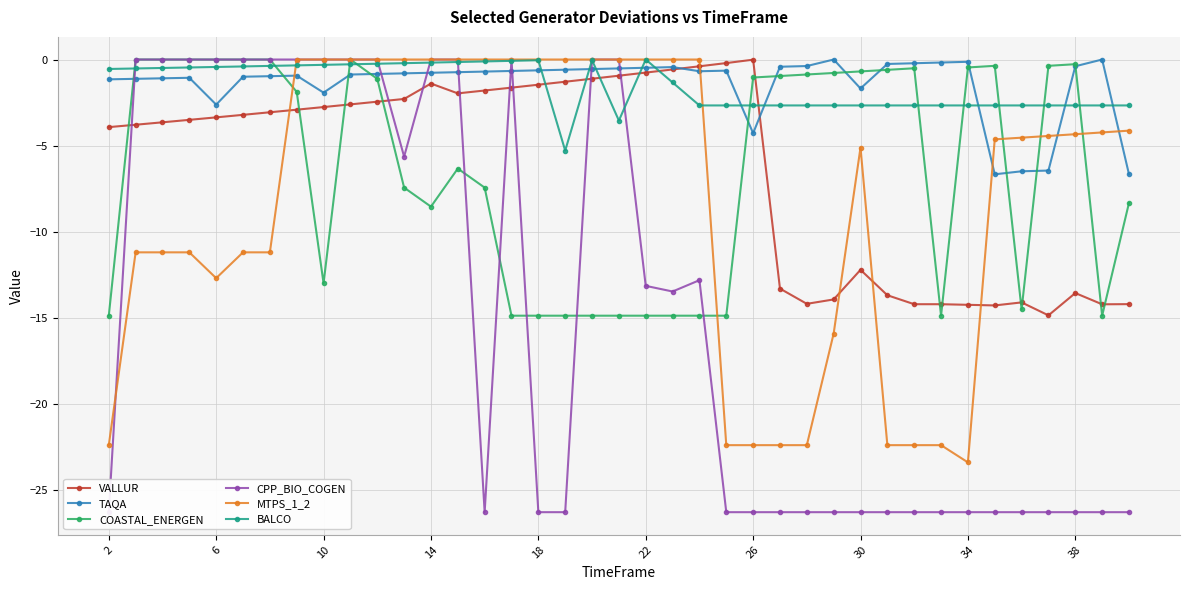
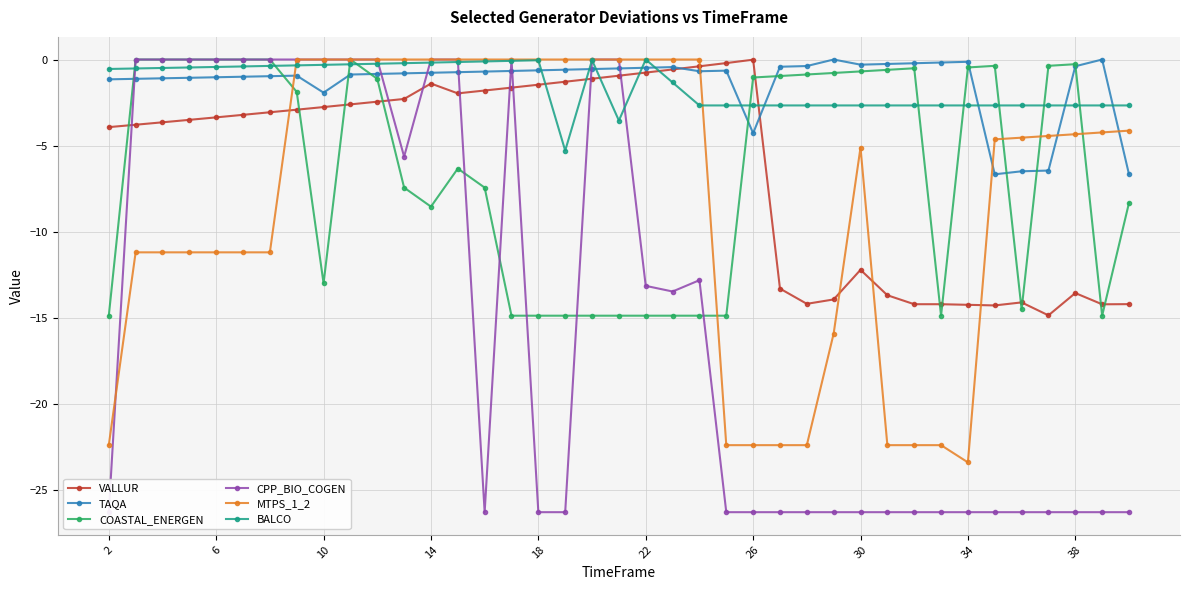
TAQA, 6: -2.6 -> -1.0
MTPS_1_2, 6: -12.7 -> -11.2
TAQA, 30: -1.7 -> -0.3
